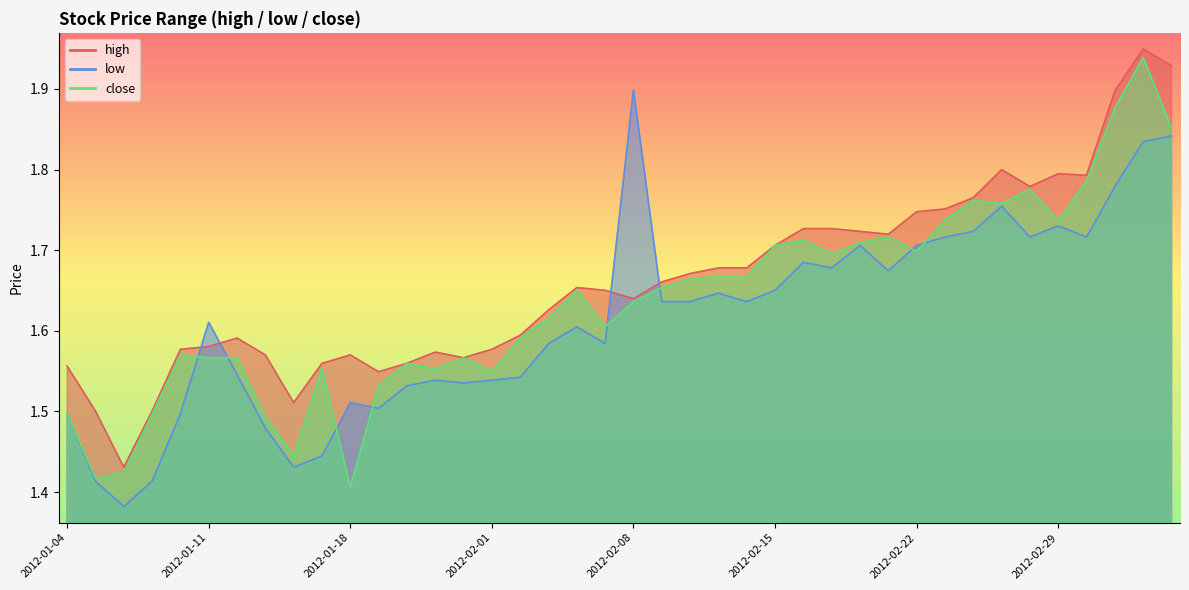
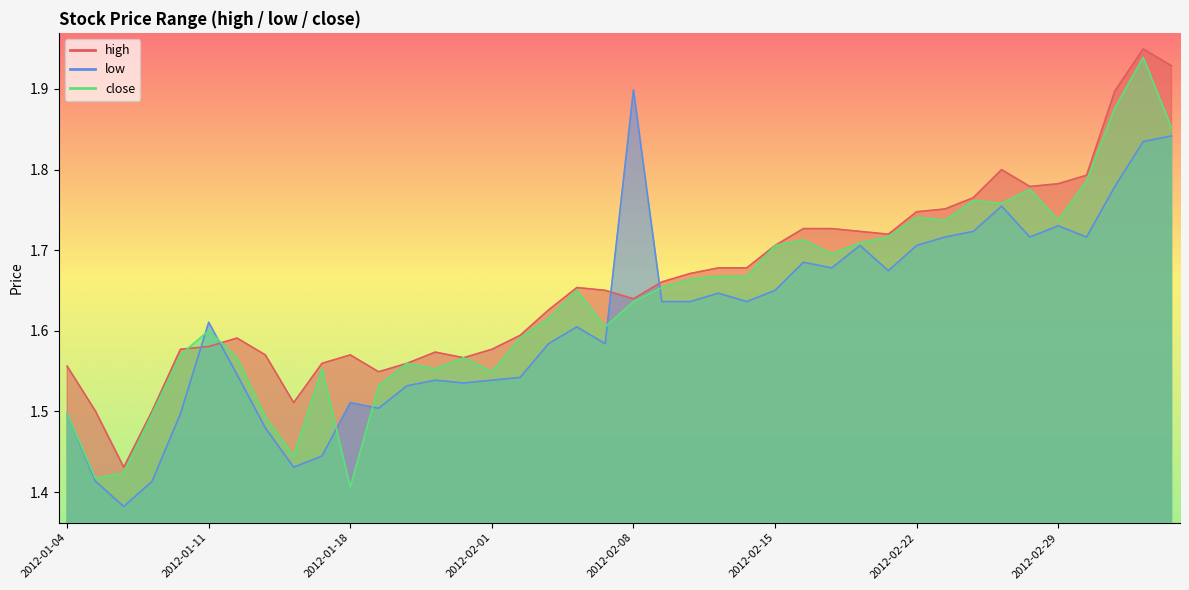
close, 2012-01-11: 1.57 -> 1.60
close, 2012-02-22: 1.70 -> 1.74
high, 2012-02-29: 1.79 -> 1.78
